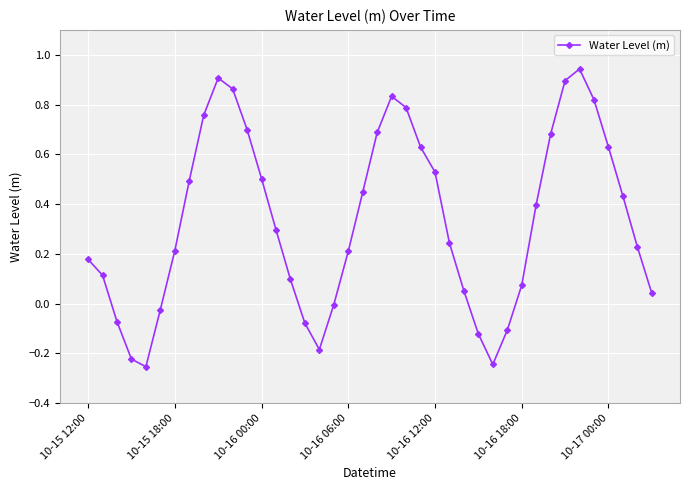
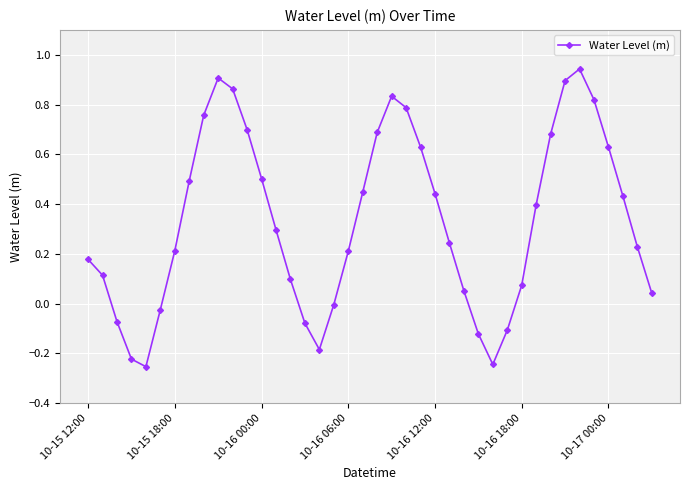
10-16 12:00: 0.53 -> 0.44
